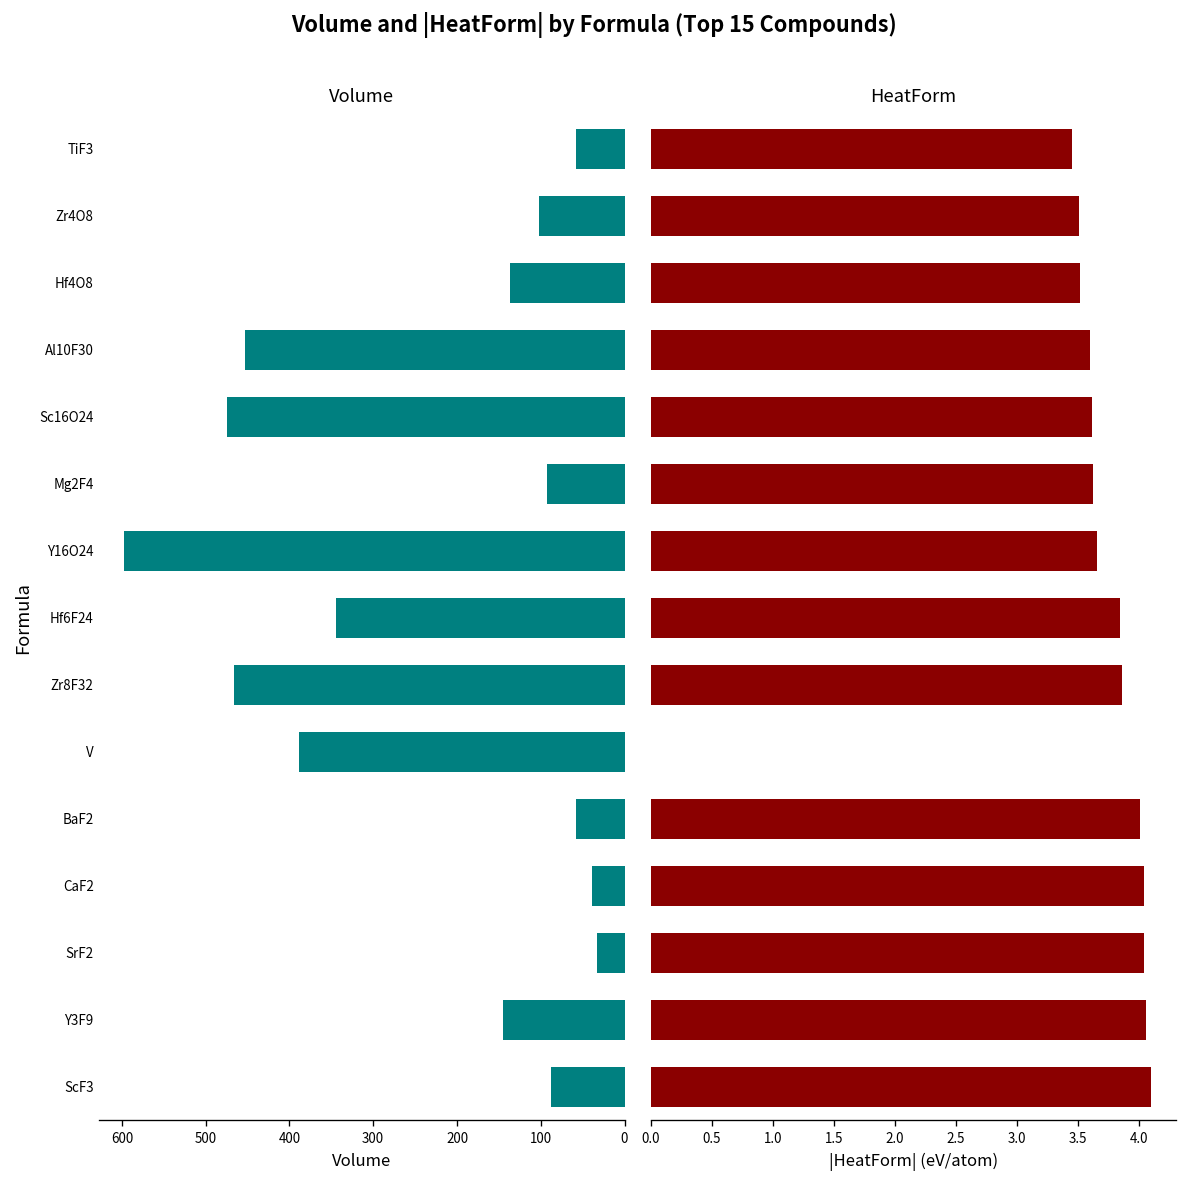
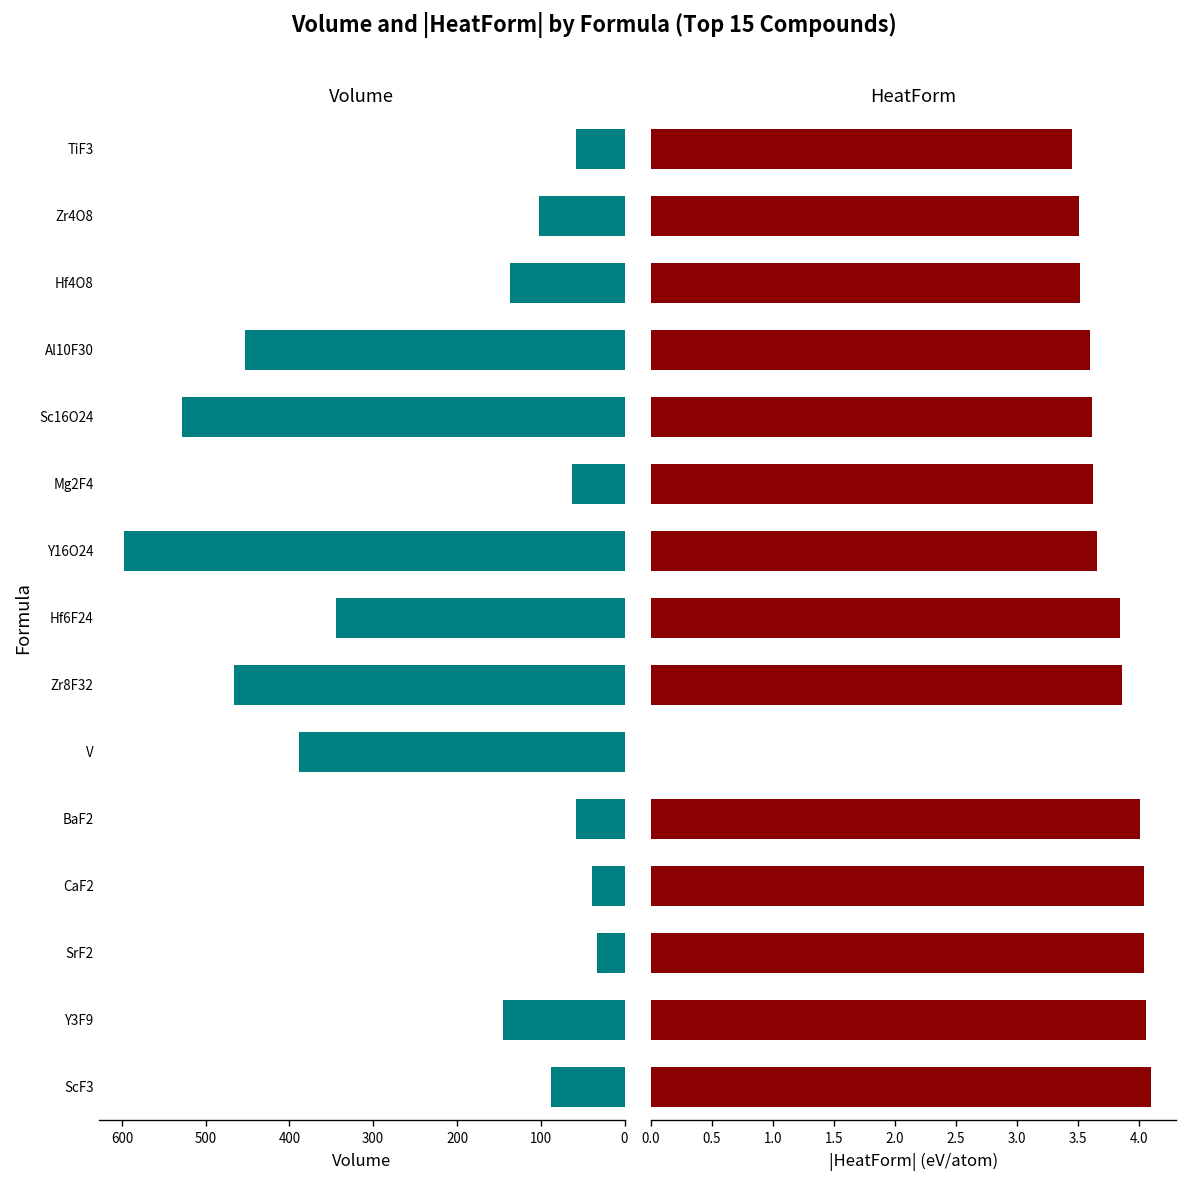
Volume, Sc16O24: 470 -> 530
Volume, Mg2F4: 90 -> 60
